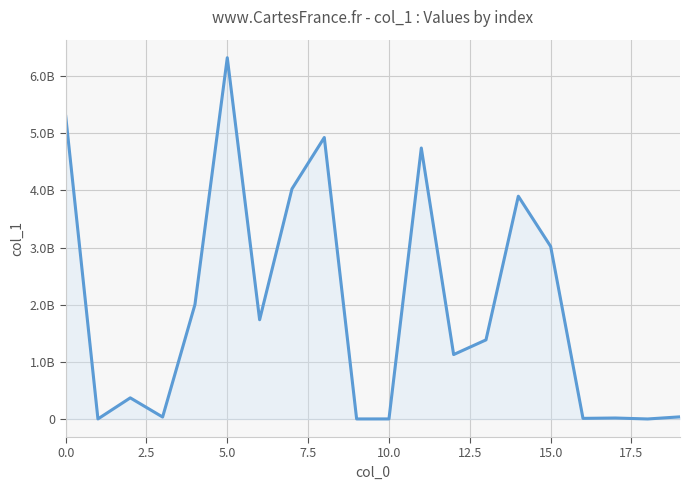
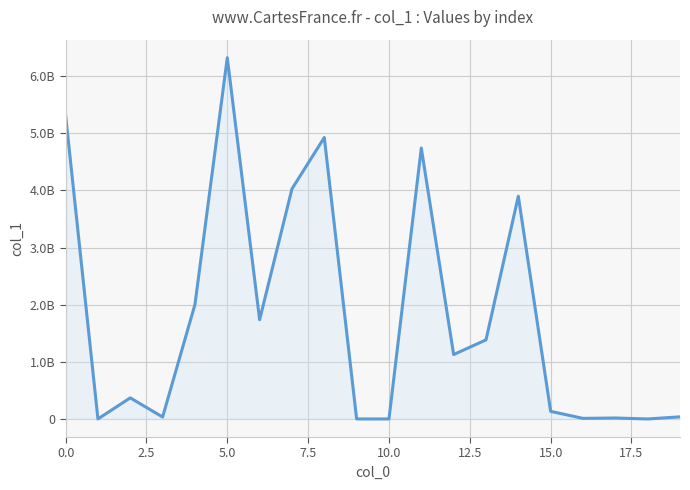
15.0: 3000000000 -> 100000000
